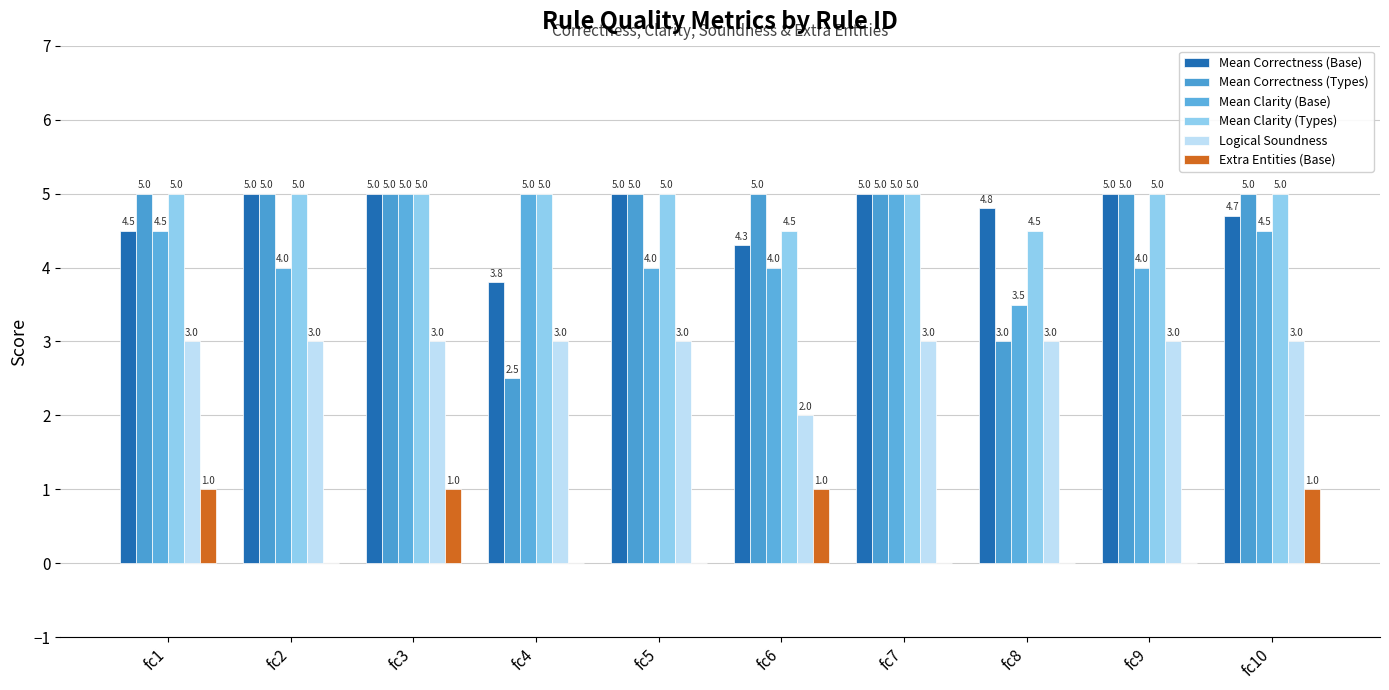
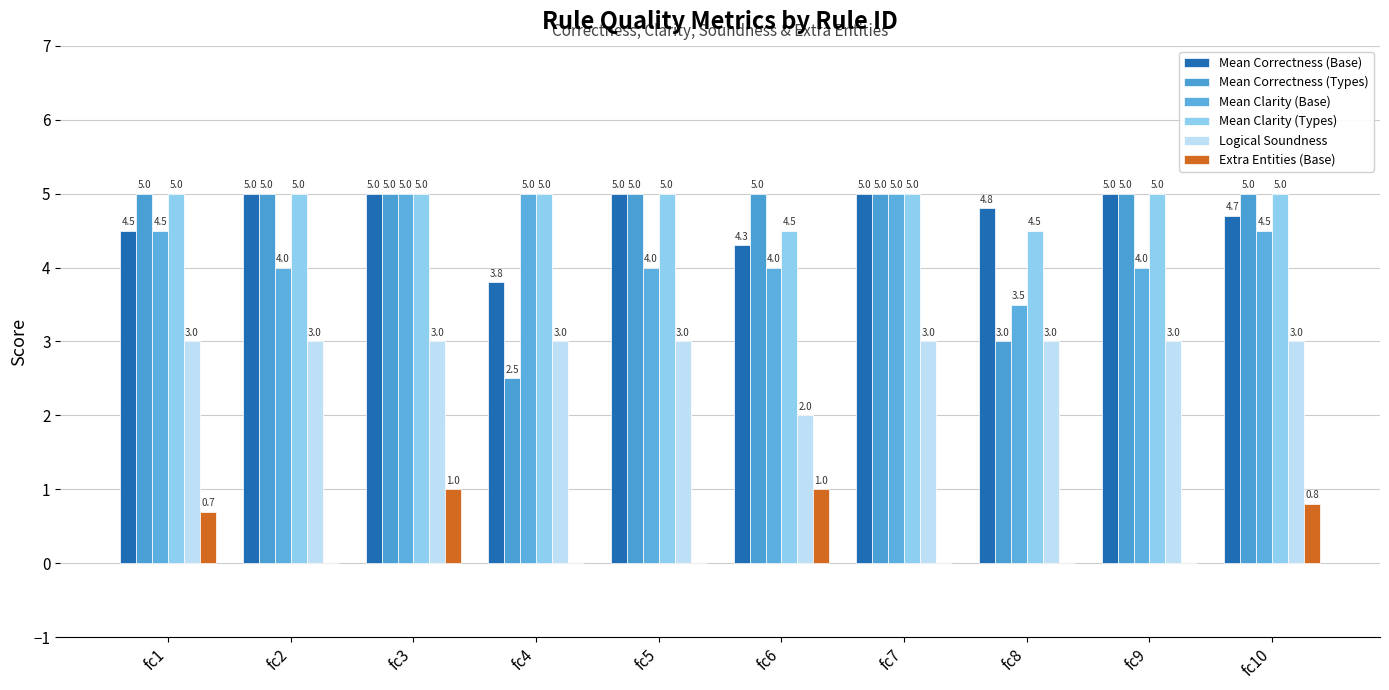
Extra Entities (Base), fc1: 1.0 -> 0.7
Extra Entities (Base), fc10: 1.0 -> 0.8
